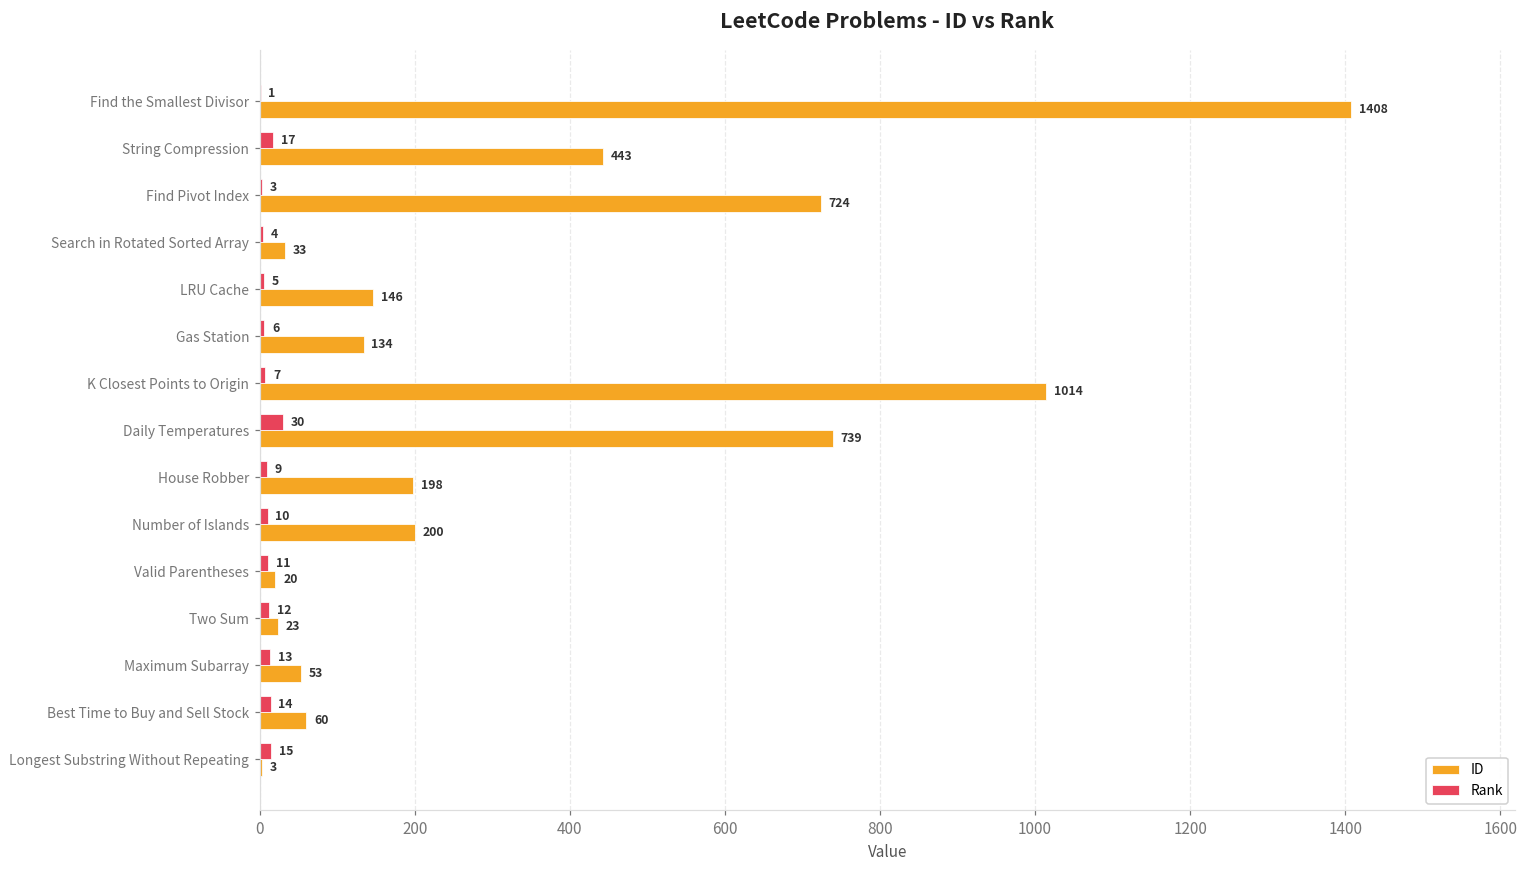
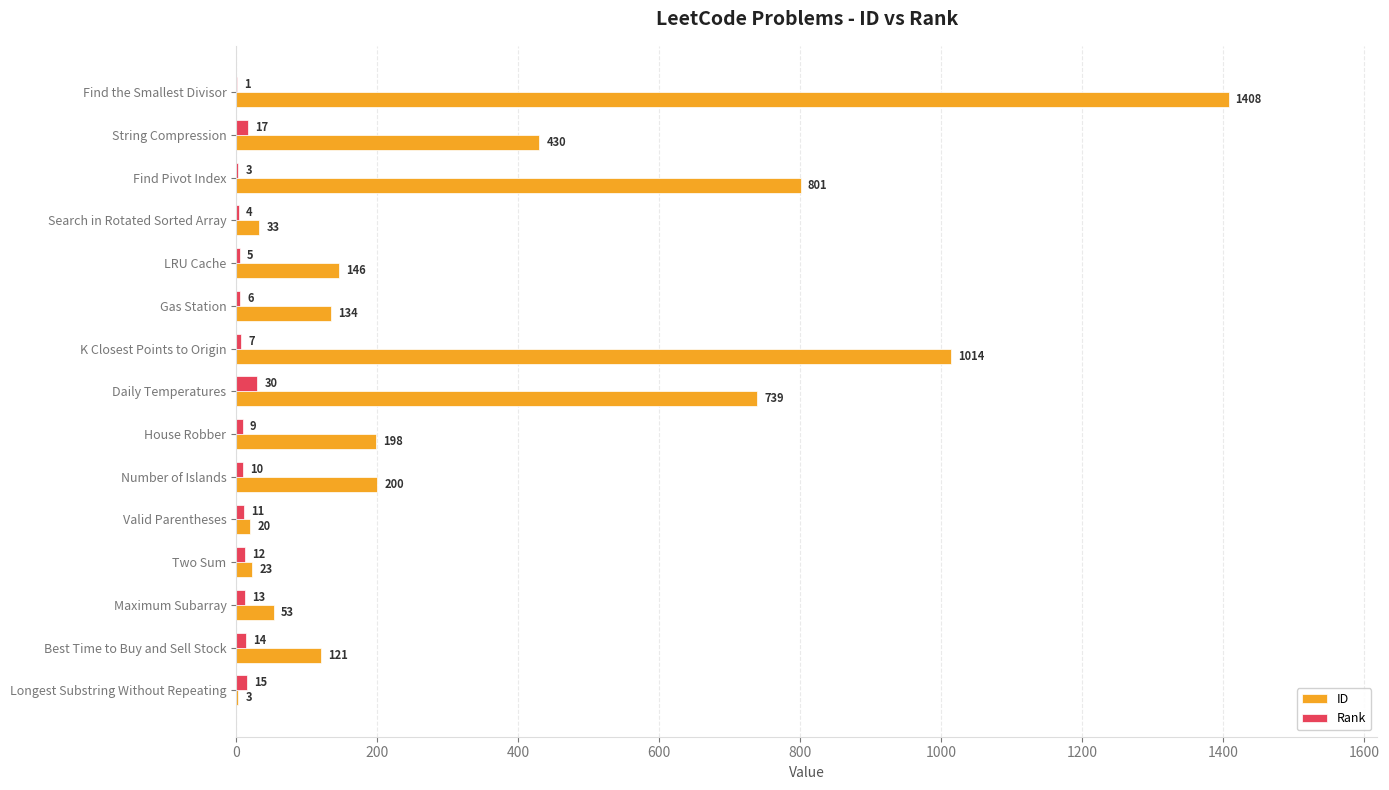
ID, String Compression: 443 -> 430
ID, Find Pivot Index: 724 -> 801
ID, Best Time to Buy and Sell Stock: 60 -> 121
